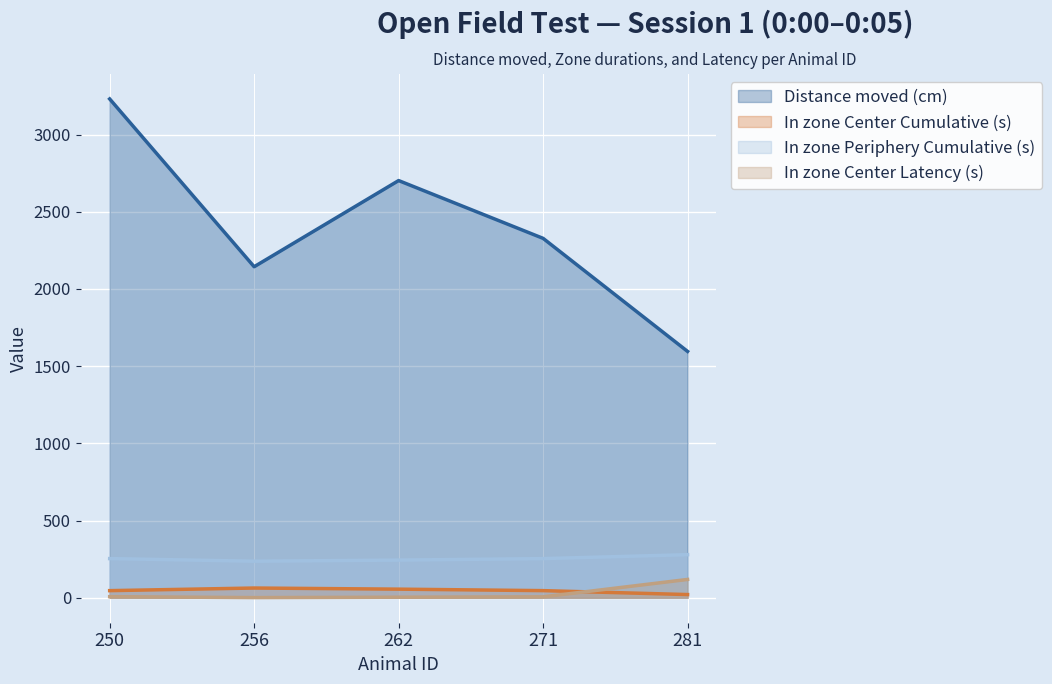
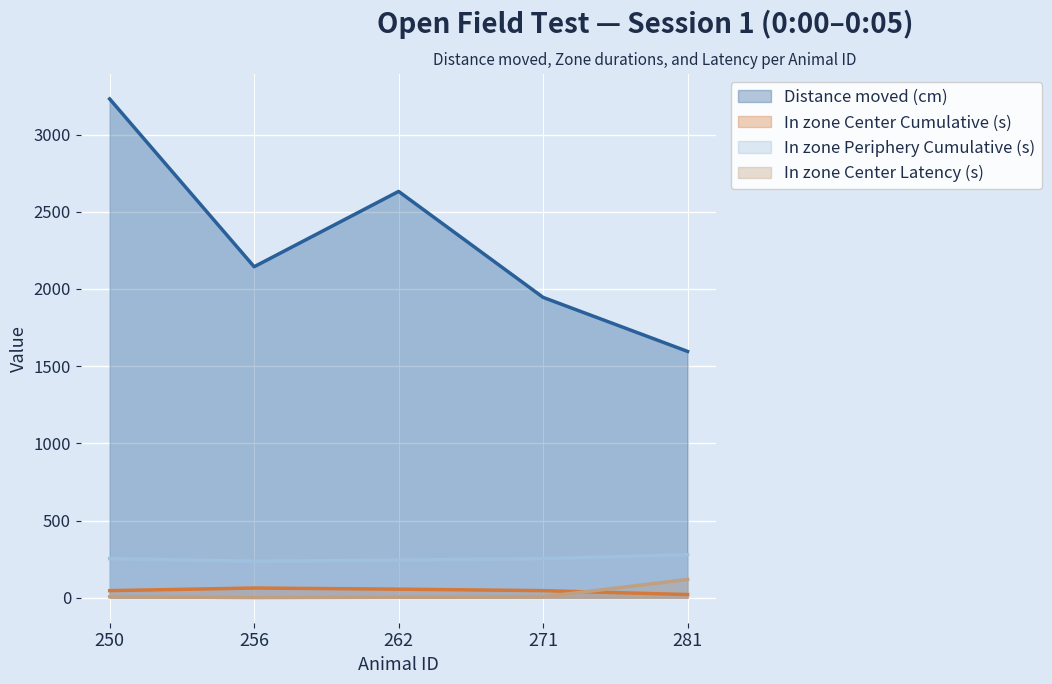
Distance moved (cm), 262: 2700 -> 2630
Distance moved (cm), 271: 2330 -> 1950
